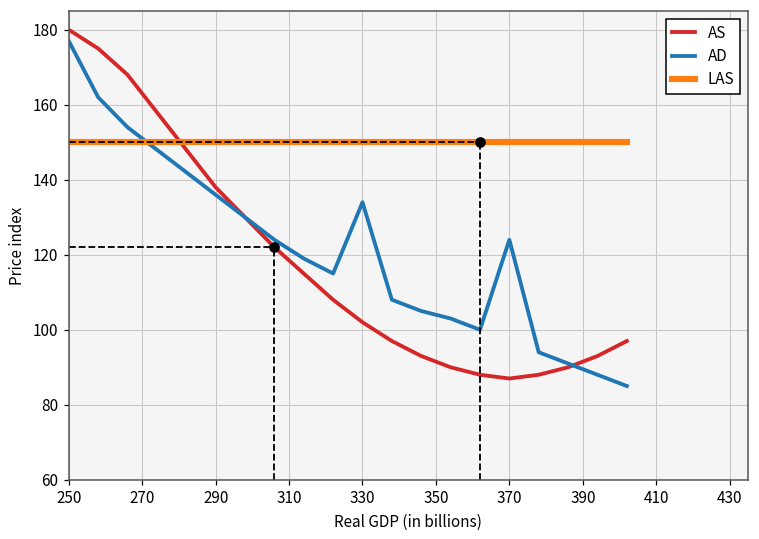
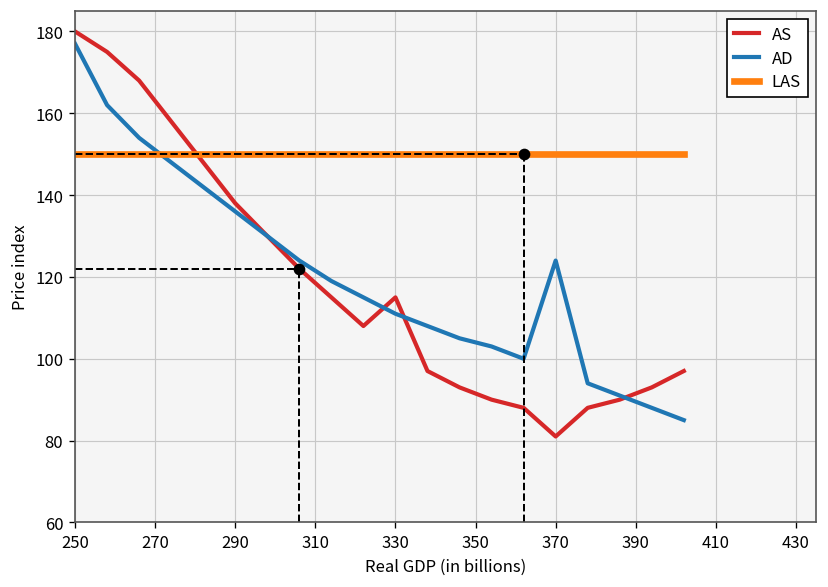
AS, 330: 102 -> 115
AD, 330: 134 -> 111
AS, 370: 87 -> 81
